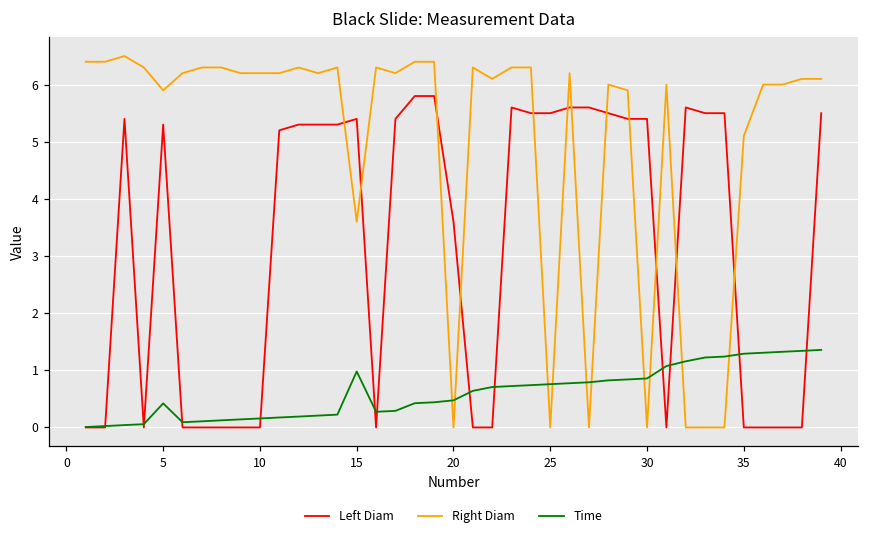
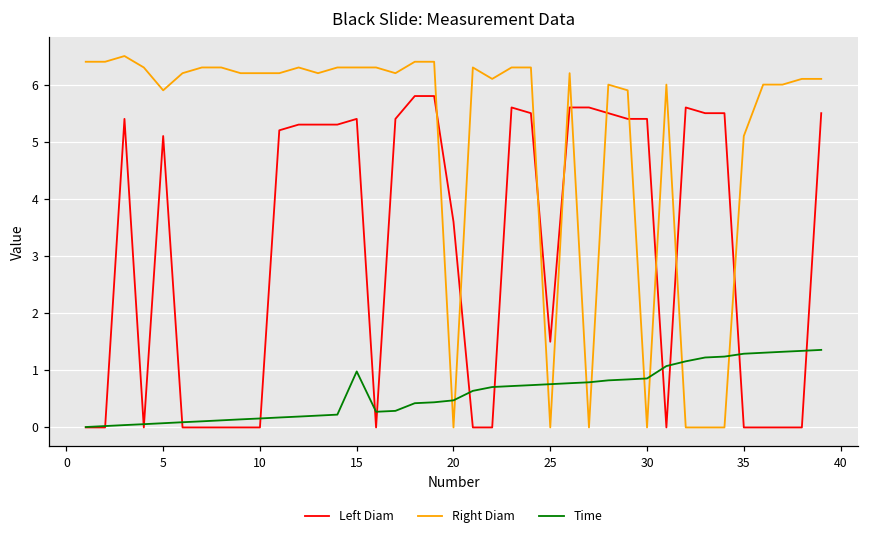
Left Diam, 5: 5.3 -> 5.1
Time, 5: 0.4 -> 0.1
Right Diam, 15: 3.6 -> 6.3
Left Diam, 25: 5.5 -> 1.5
